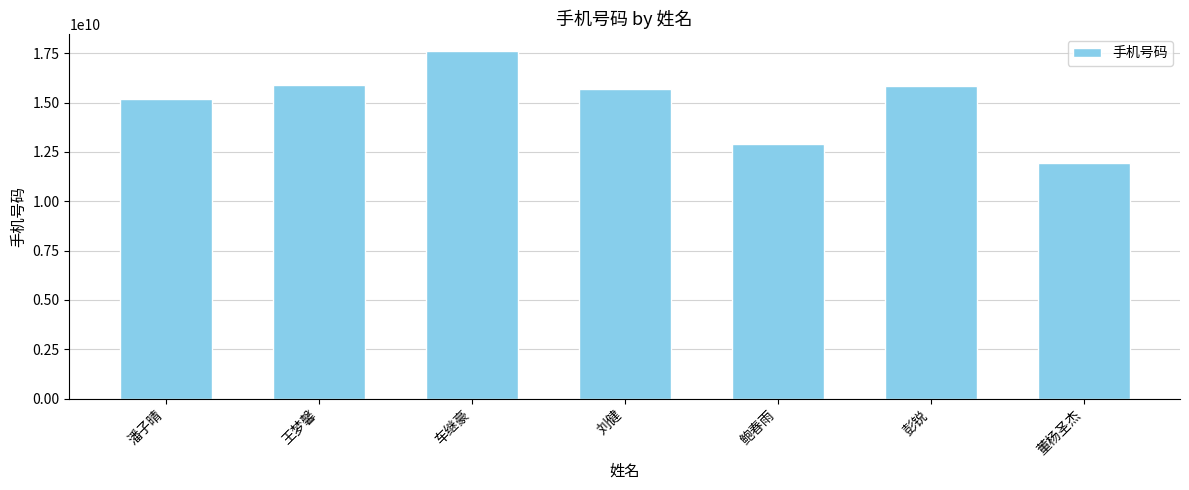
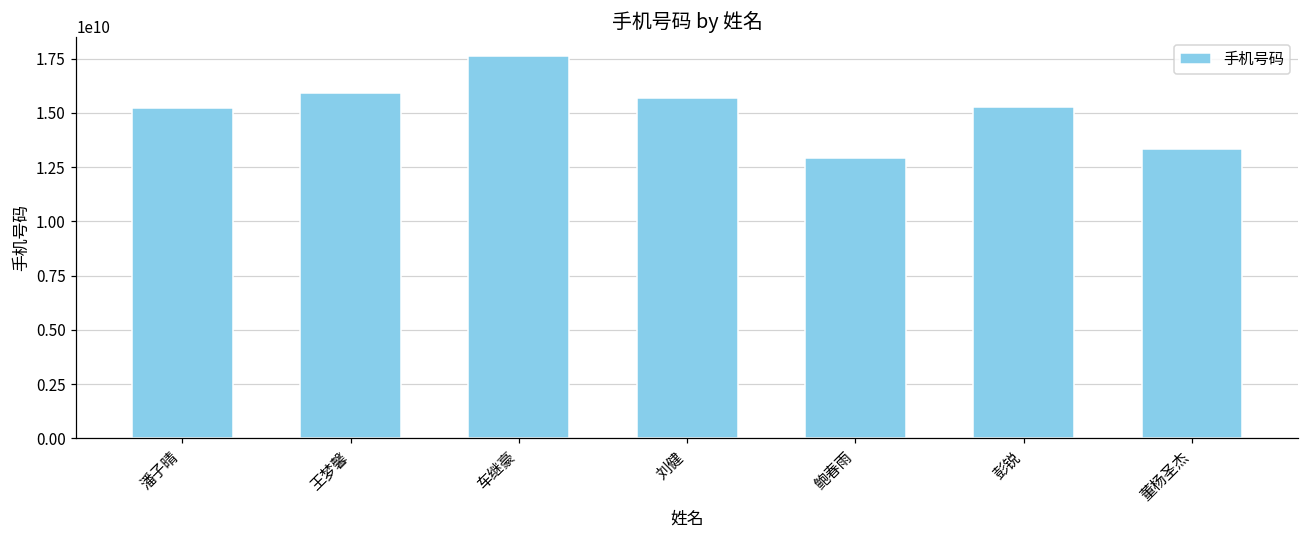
彭锐: 15900000000 -> 15300000000
董杨圣杰: 11900000000 -> 13400000000
